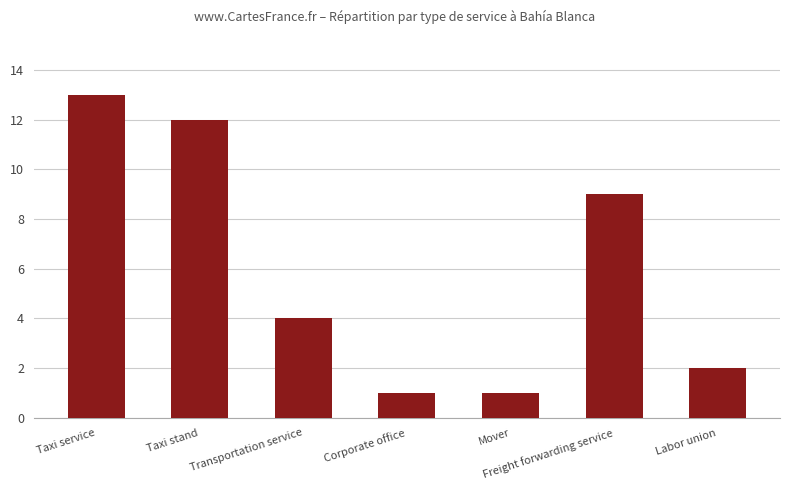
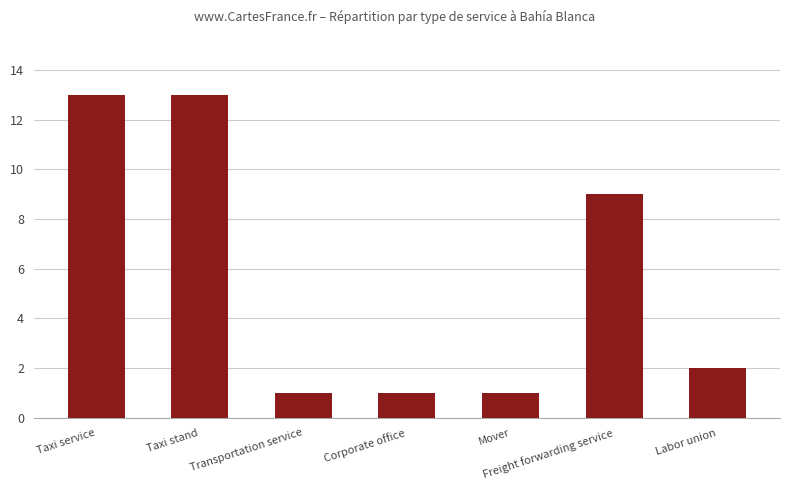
Taxi stand: 12 -> 13
Transportation service: 4 -> 1
